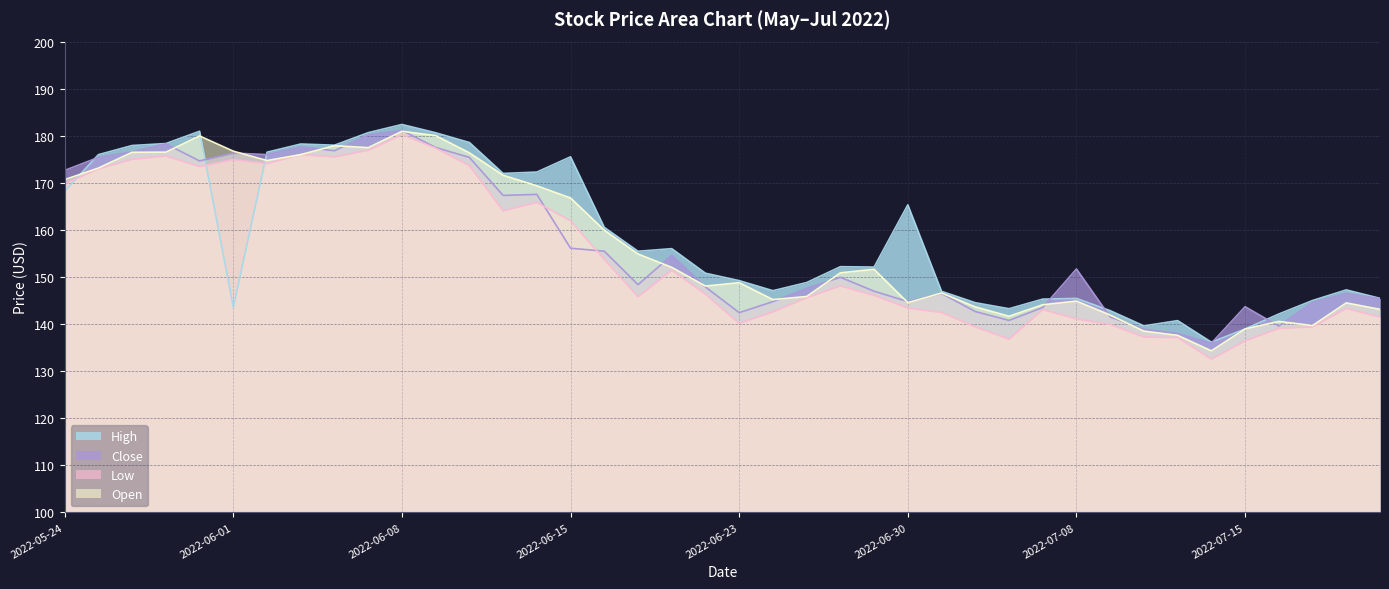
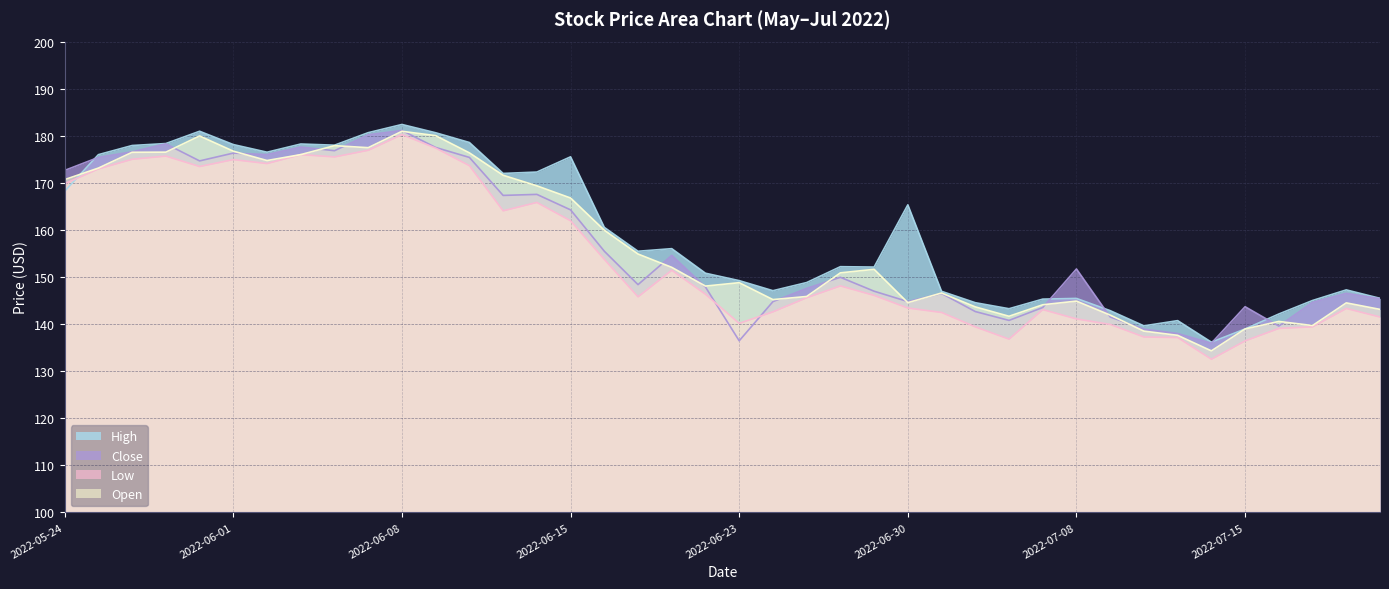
High, 2022-06-01: 144 -> 178
Close, 2022-06-15: 156 -> 164
Close, 2022-06-23: 142 -> 136
